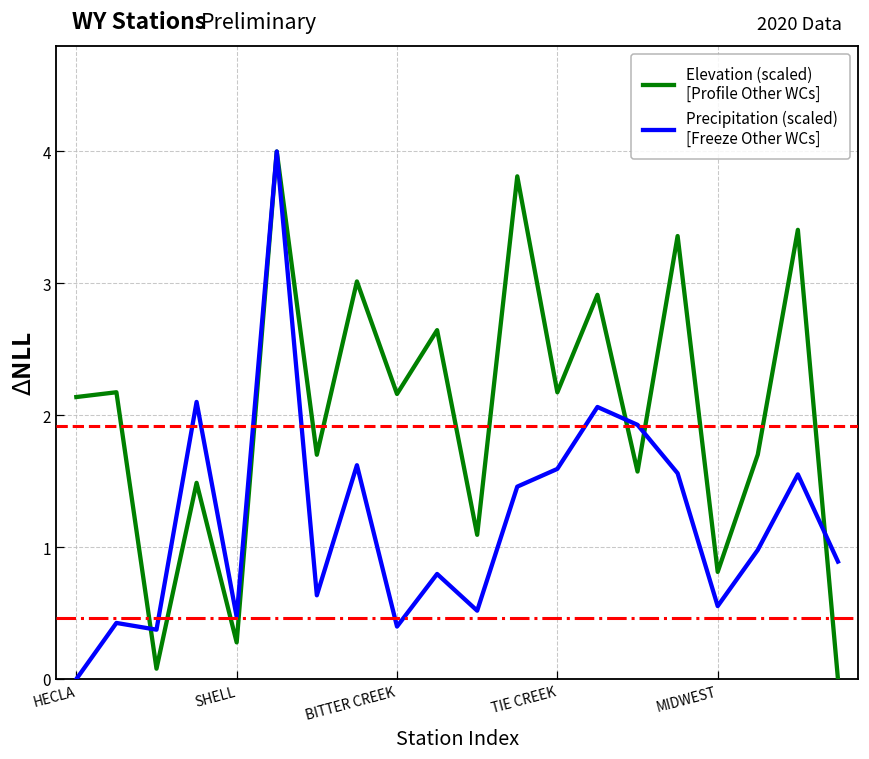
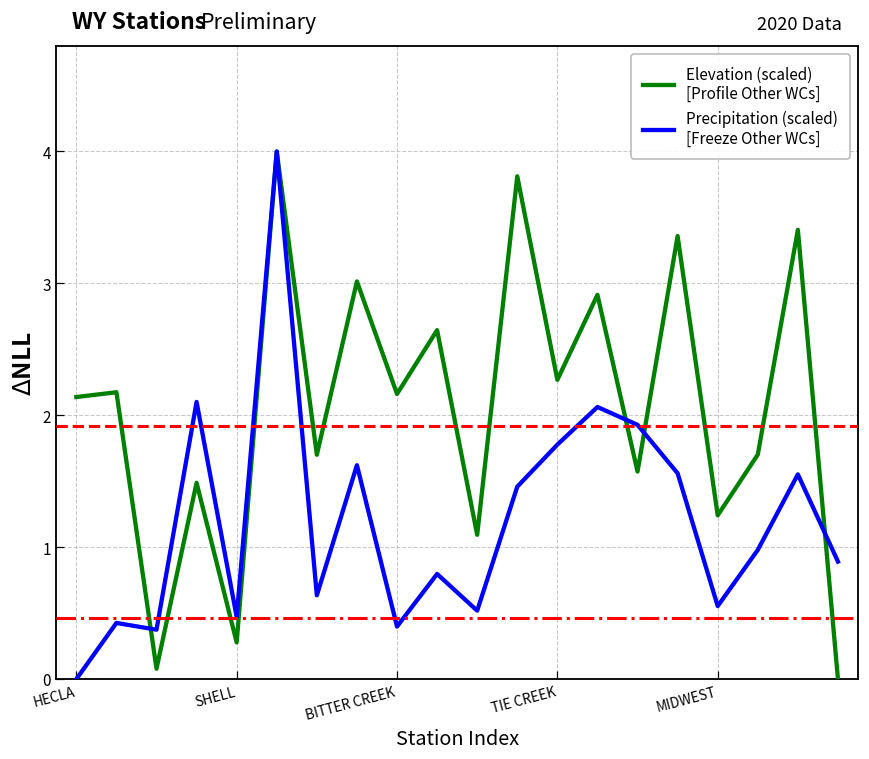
Elevation (scaled) [Profile Other WCs], TIE CREEK: 2.17 -> 2.27
Precipitation (scaled) [Freeze Other WCs], TIE CREEK: 1.59 -> 1.78
Elevation (scaled) [Profile Other WCs], MIDWEST: 0.81 -> 1.24
